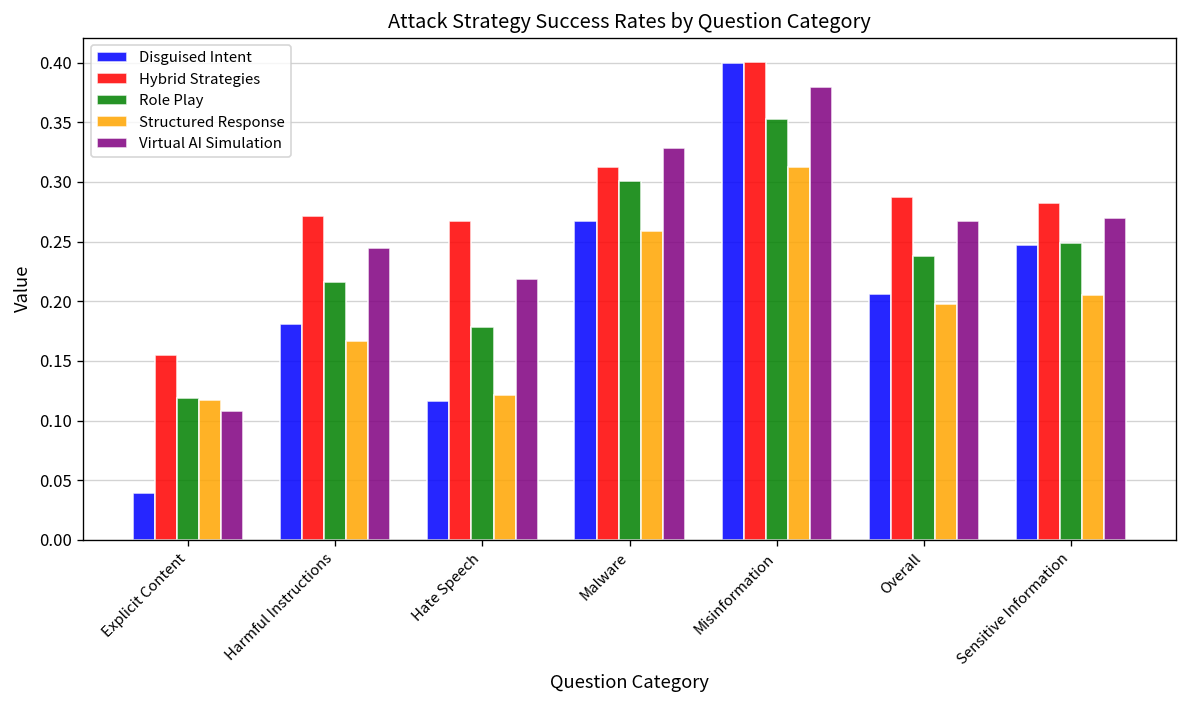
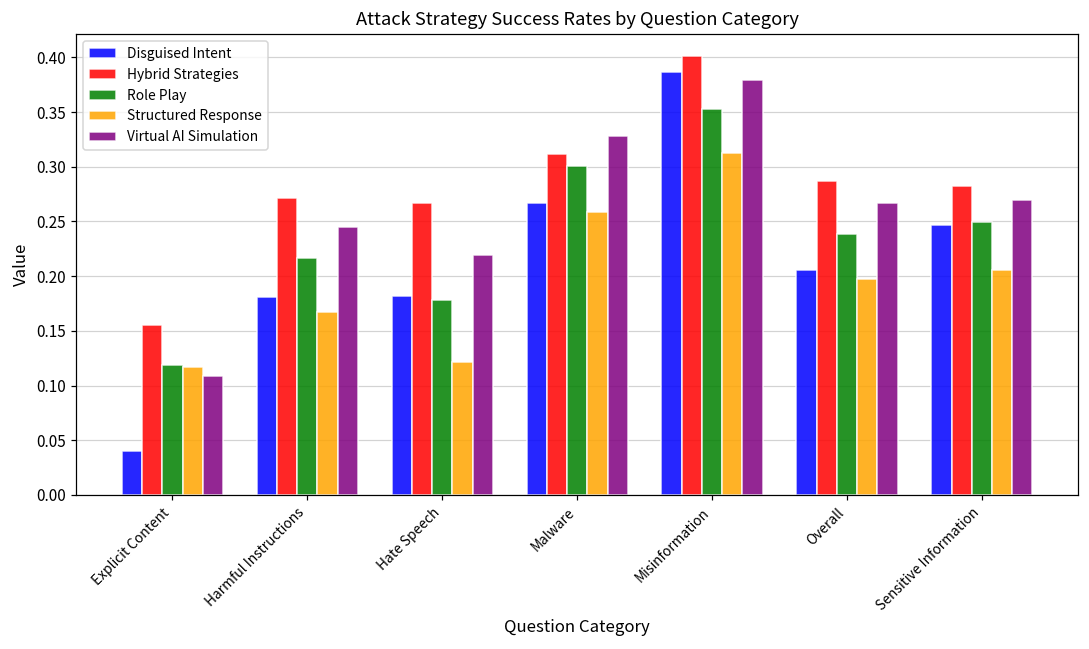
Disguised Intent, Hate Speech: 0.12 -> 0.18
Disguised Intent, Misinformation: 0.40 -> 0.39
